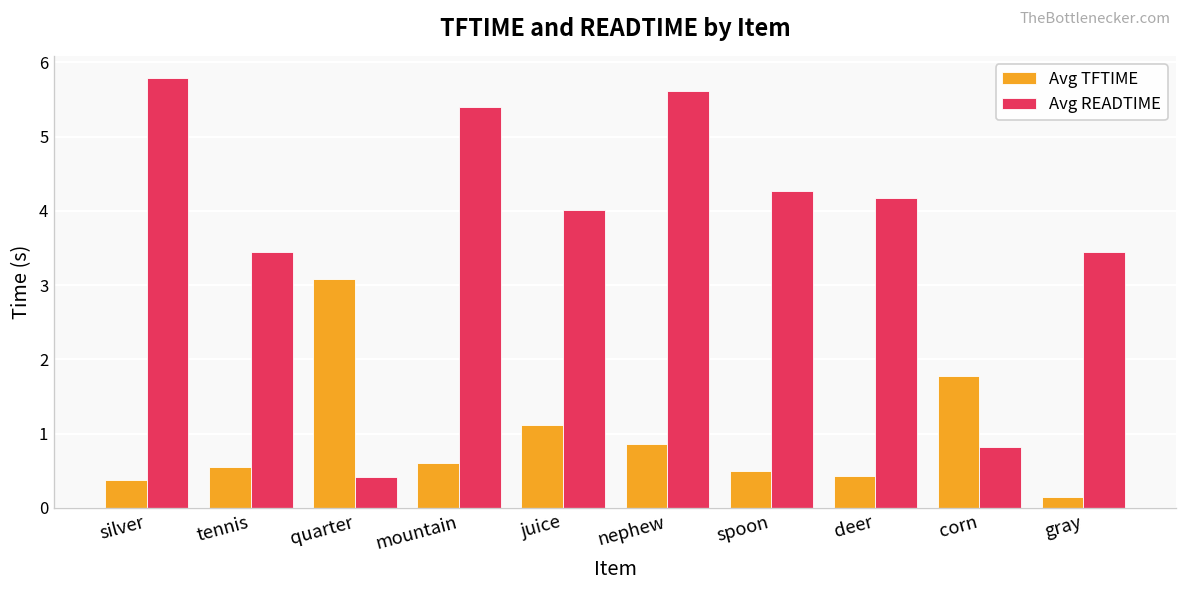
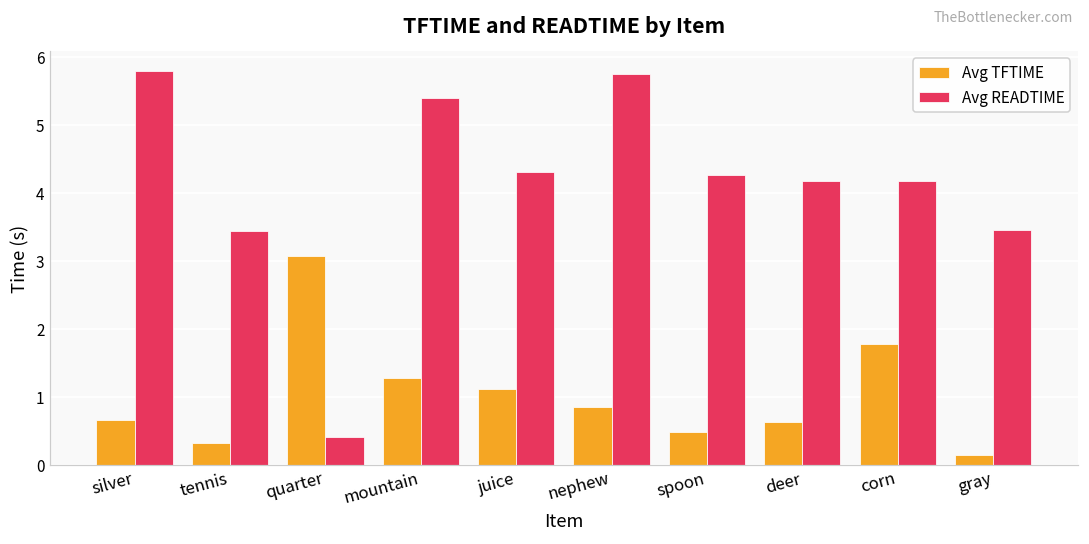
Avg TFTIME, silver: 0.4 -> 0.7
Avg TFTIME, tennis: 0.6 -> 0.3
Avg TFTIME, mountain: 0.6 -> 1.3
Avg READTIME, juice: 4.0 -> 4.3
Avg READTIME, nephew: 5.6 -> 5.8
Avg TFTIME, deer: 0.4 -> 0.6
Avg READTIME, corn: 0.8 -> 4.2
